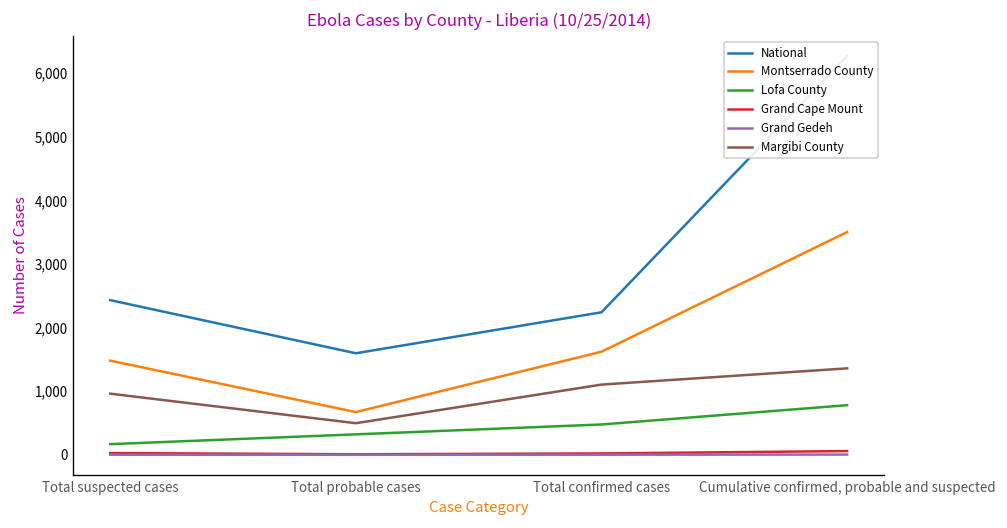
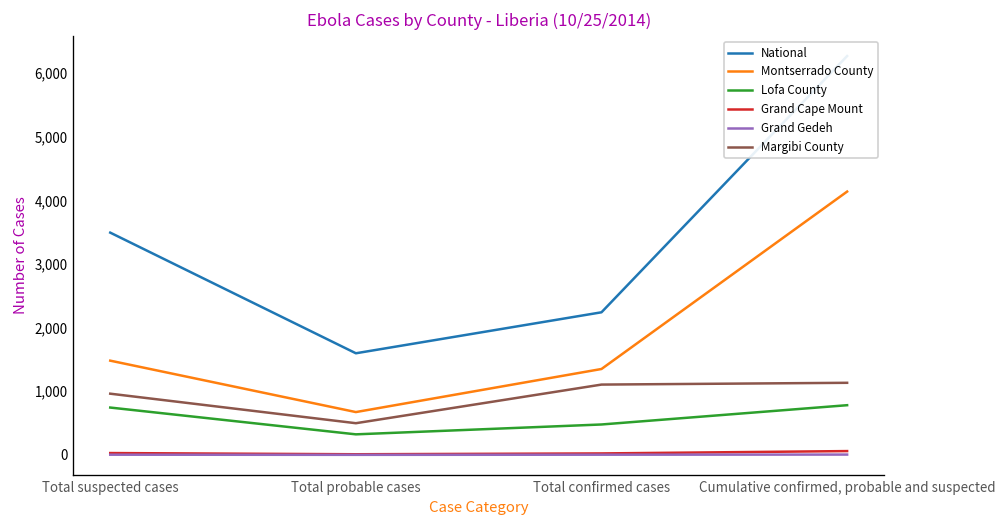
National, Total suspected cases: 2,400 -> 3,500
Lofa County, Total suspected cases: 200 -> 700
Montserrado County, Total confirmed cases: 1,600 -> 1,300
Montserrado County, Cumulative confirmed, probable and suspected: 3,500 -> 4,100
Margibi County, Cumulative confirmed, probable and suspected: 1,400 -> 1,100
